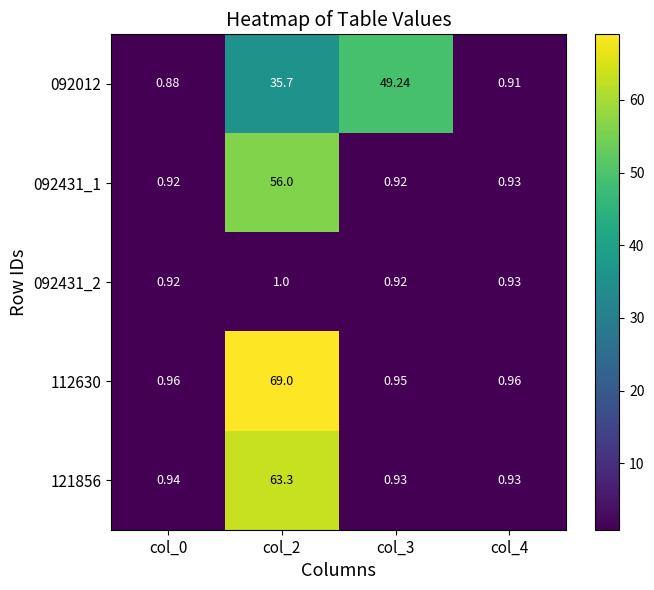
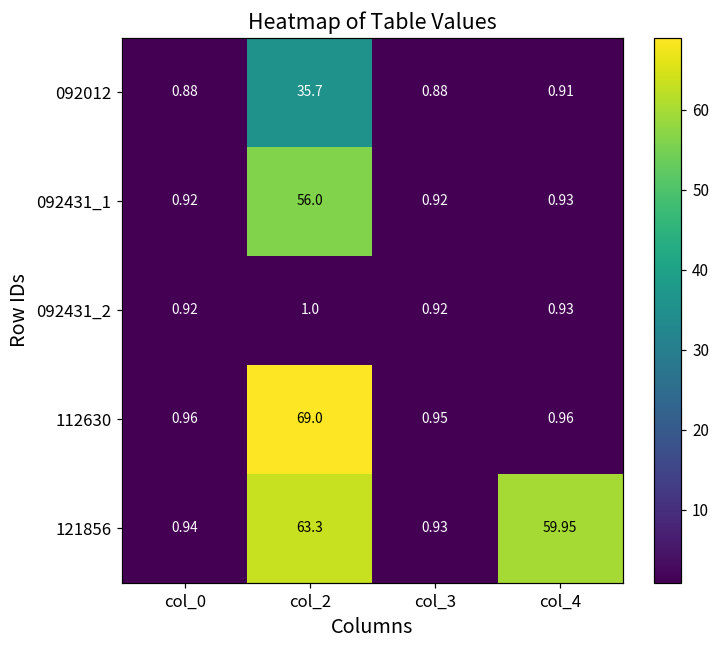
092012, col_3: 49.24 -> 0.88
121856, col_4: 0.93 -> 59.95
